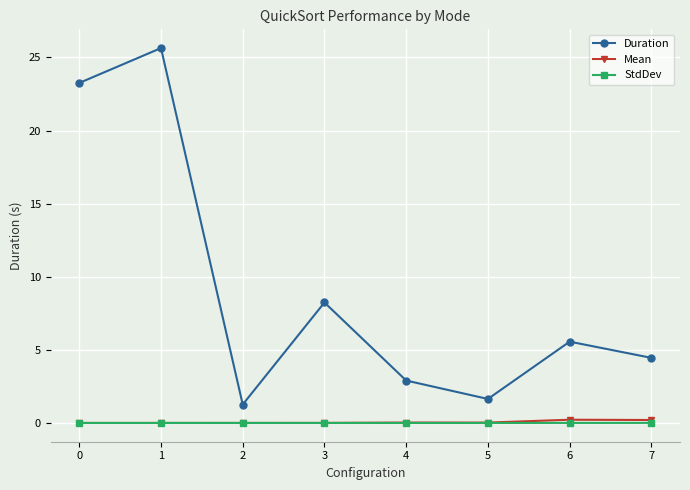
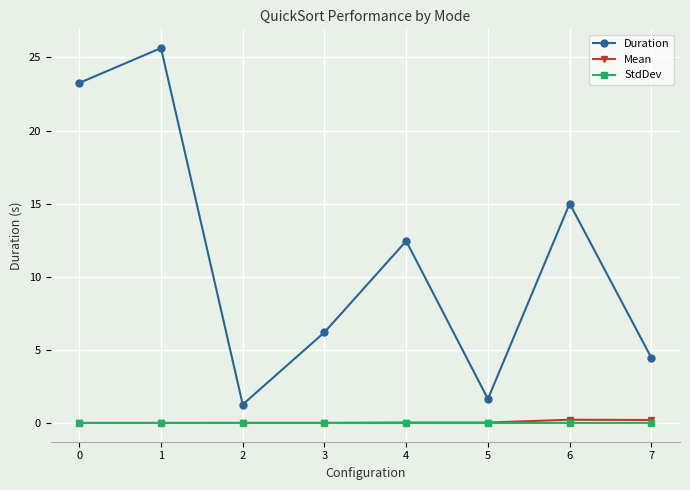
Duration, 3: 8.2 -> 6.2
Duration, 4: 2.9 -> 12.4
Duration, 6: 5.6 -> 15.0
